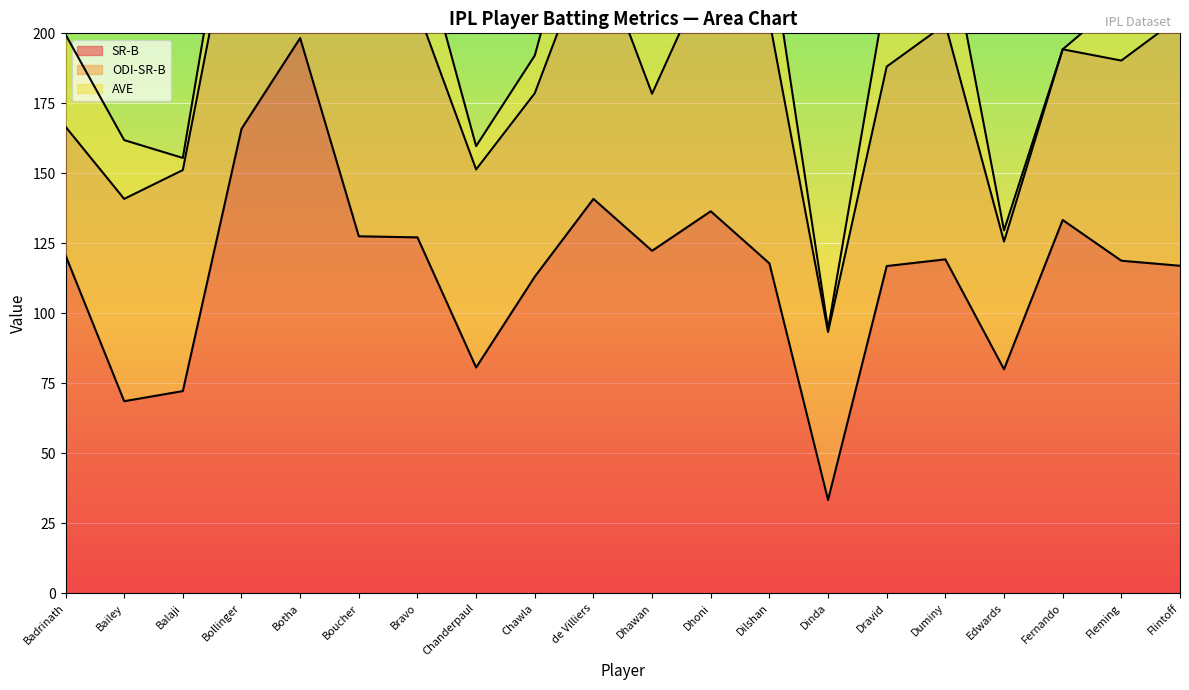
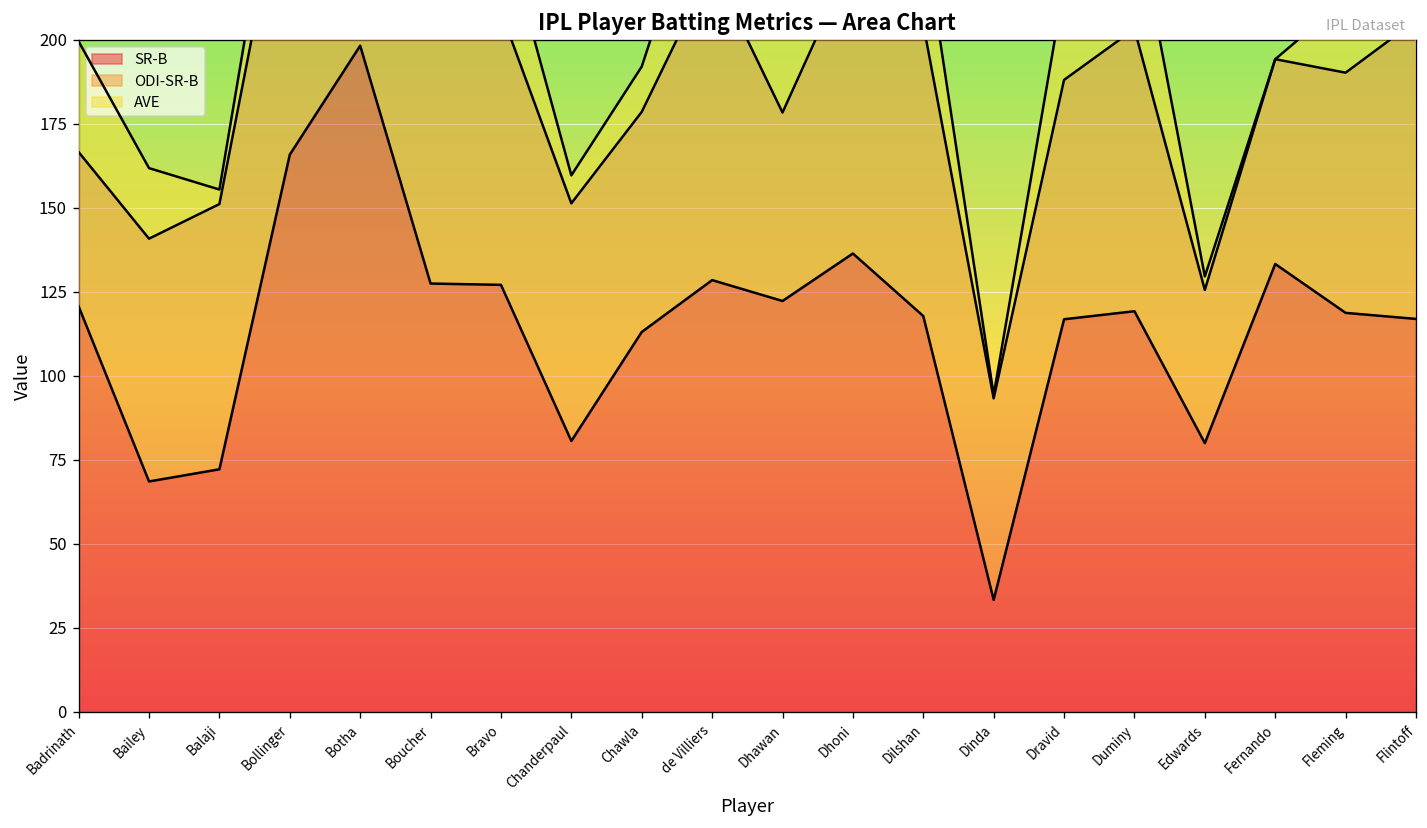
SR-B, de Villiers: 141 -> 129
